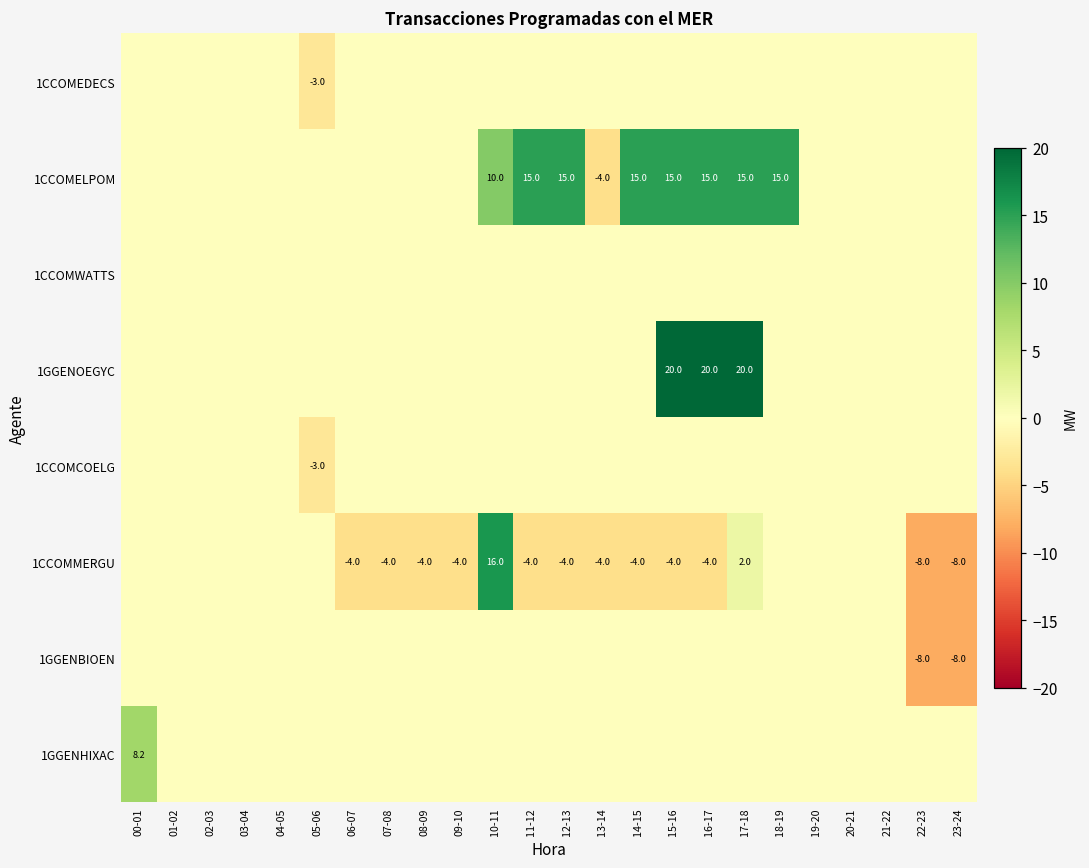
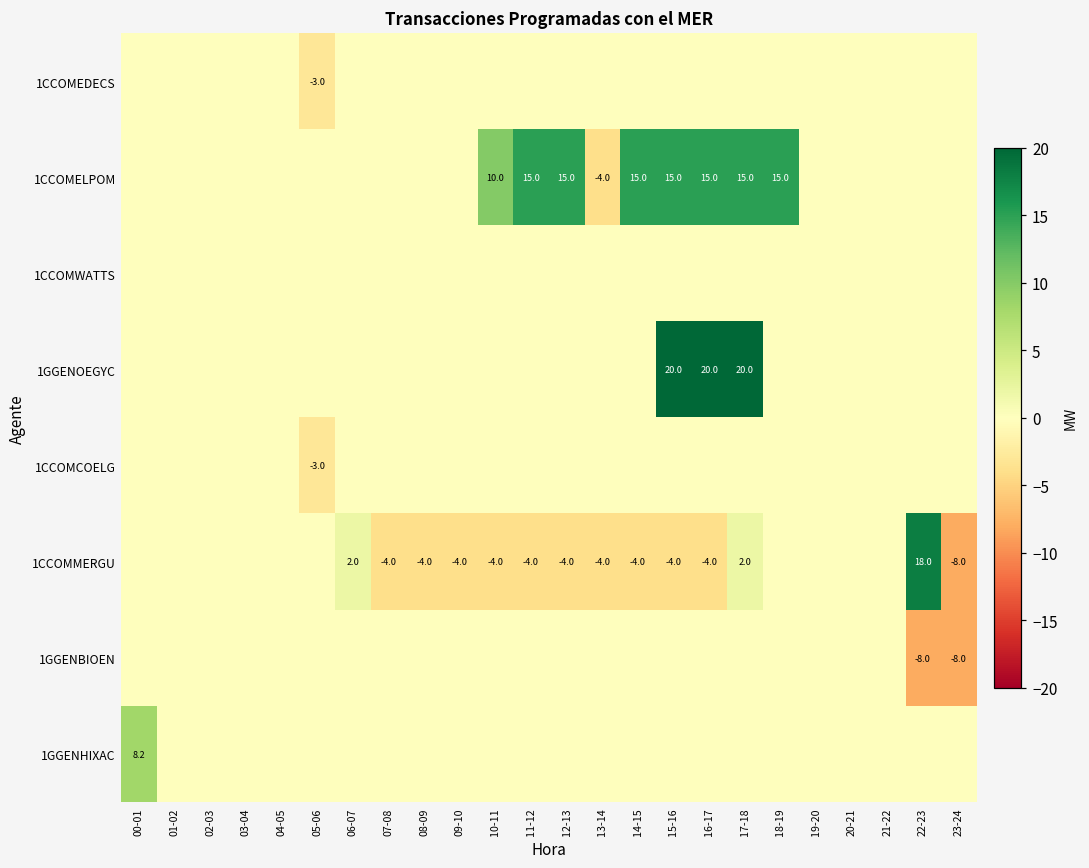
1CCOMMERGU, 06-07: -4.0 -> 2.0
1CCOMMERGU, 10-11: 16.0 -> -4.0
1CCOMMERGU, 22-23: -8.0 -> 18.0
